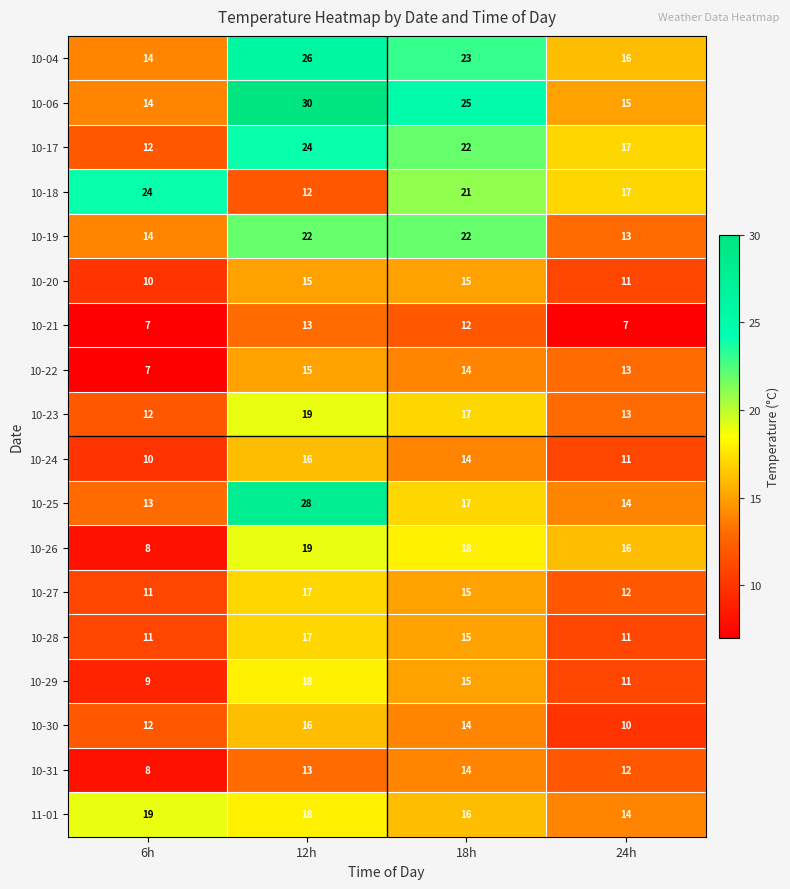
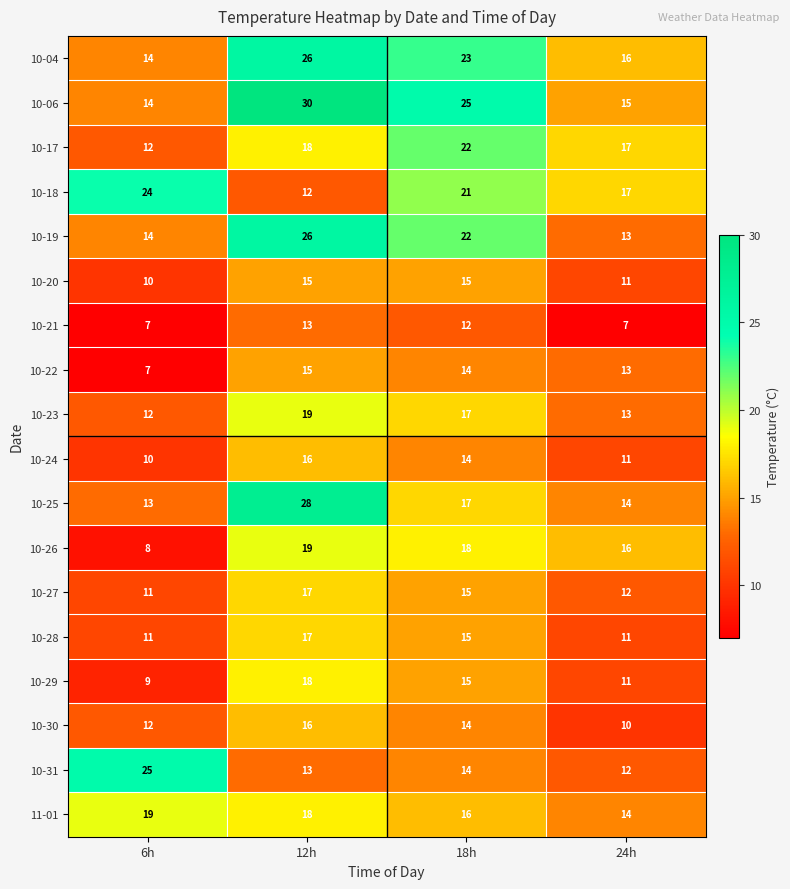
10-17, 12h: 24 -> 18
10-19, 12h: 22 -> 26
10-31, 6h: 8 -> 25
